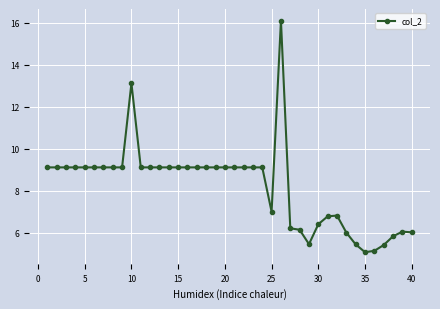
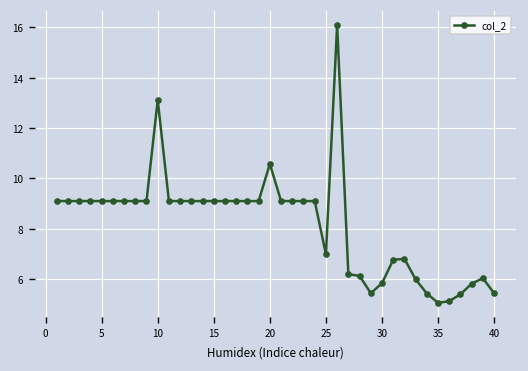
20: 9.1 -> 10.6
30: 6.4 -> 5.8
40: 6.0 -> 5.4
